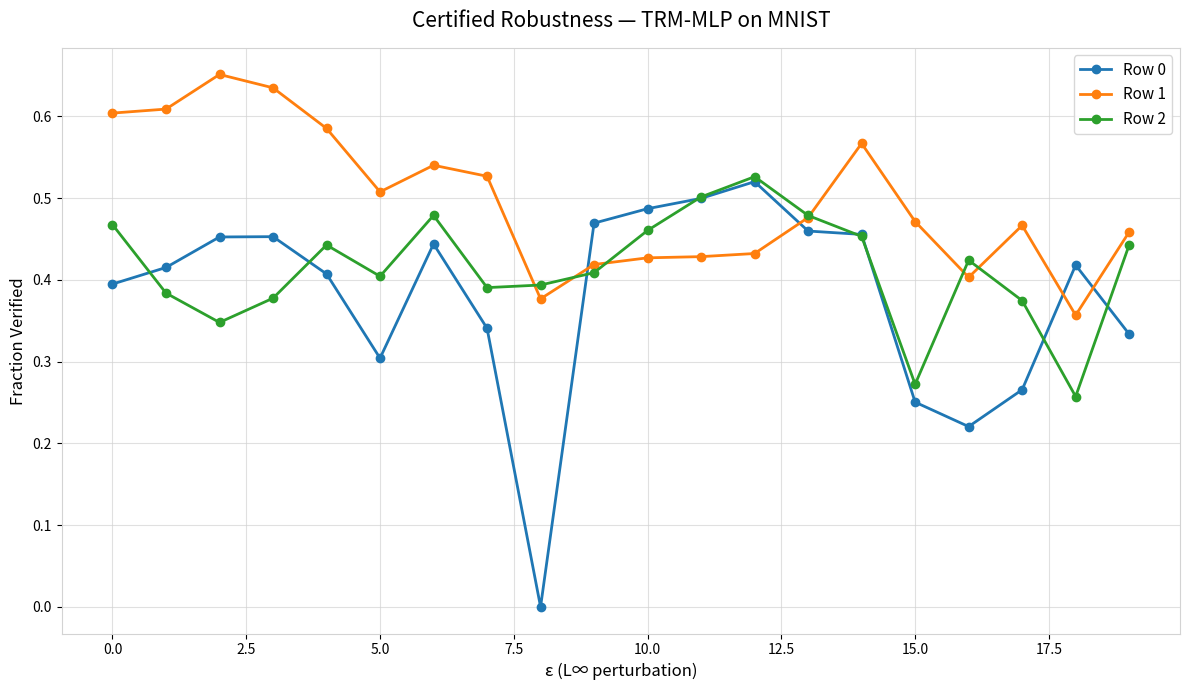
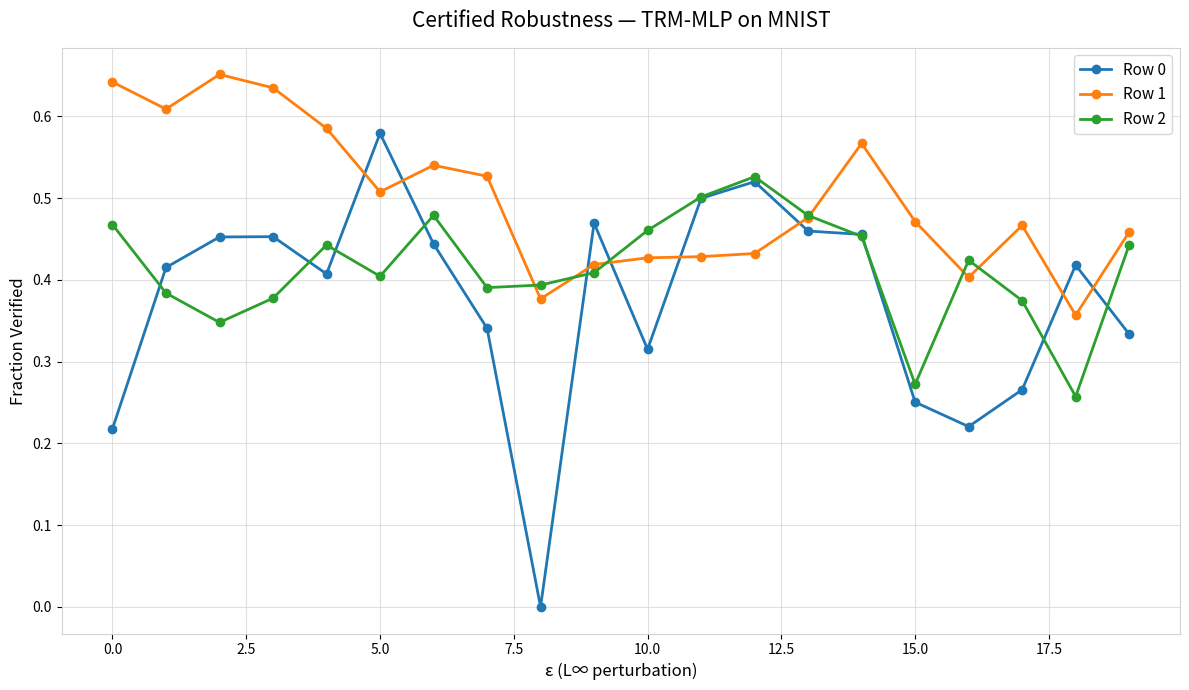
Row 0, 0.0: 0.39 -> 0.22
Row 1, 0.0: 0.60 -> 0.64
Row 0, 5.0: 0.30 -> 0.58
Row 0, 10.0: 0.49 -> 0.32
